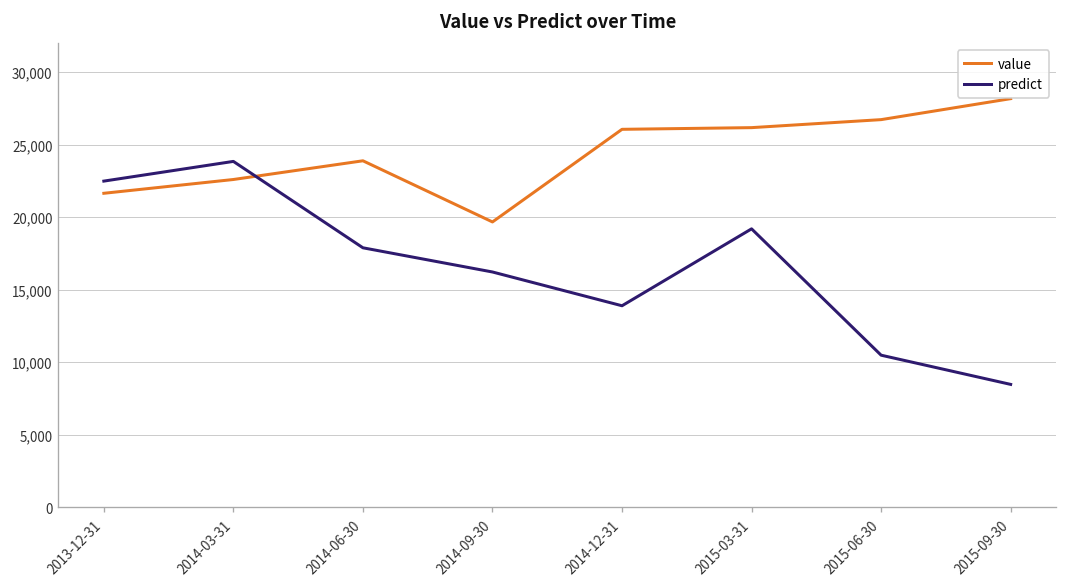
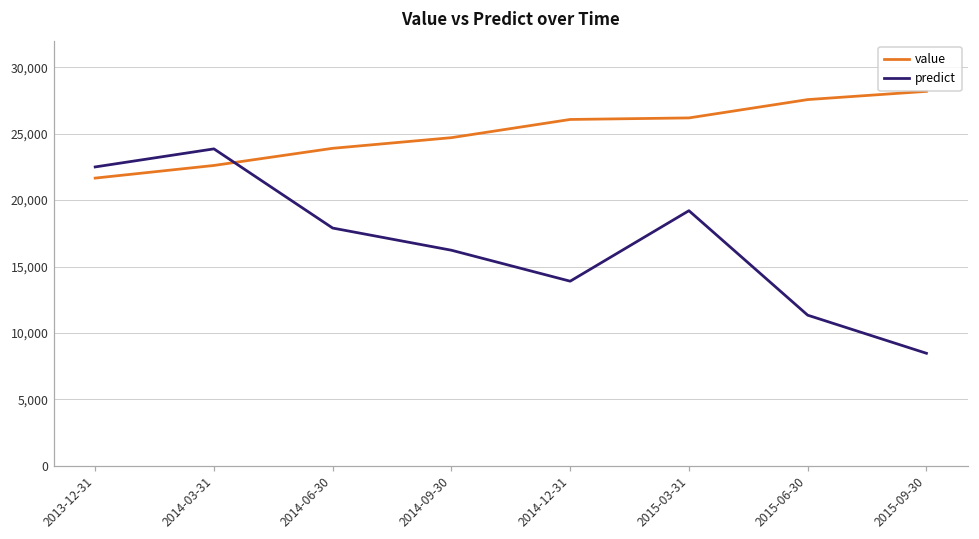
value, 2014-09-30: 19,700 -> 24,700
value, 2015-06-30: 26,700 -> 27,600
predict, 2015-06-30: 10,500 -> 11,300
